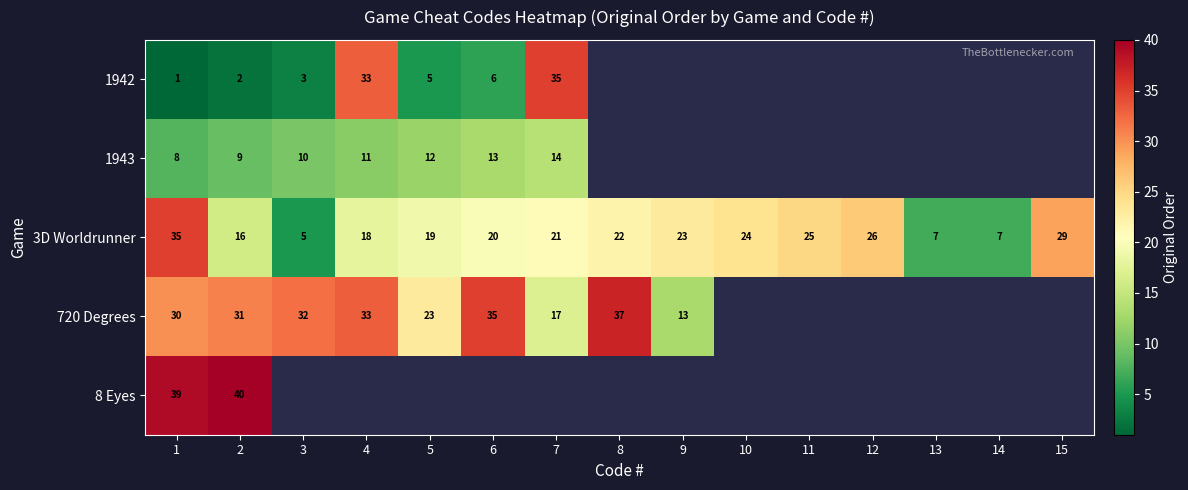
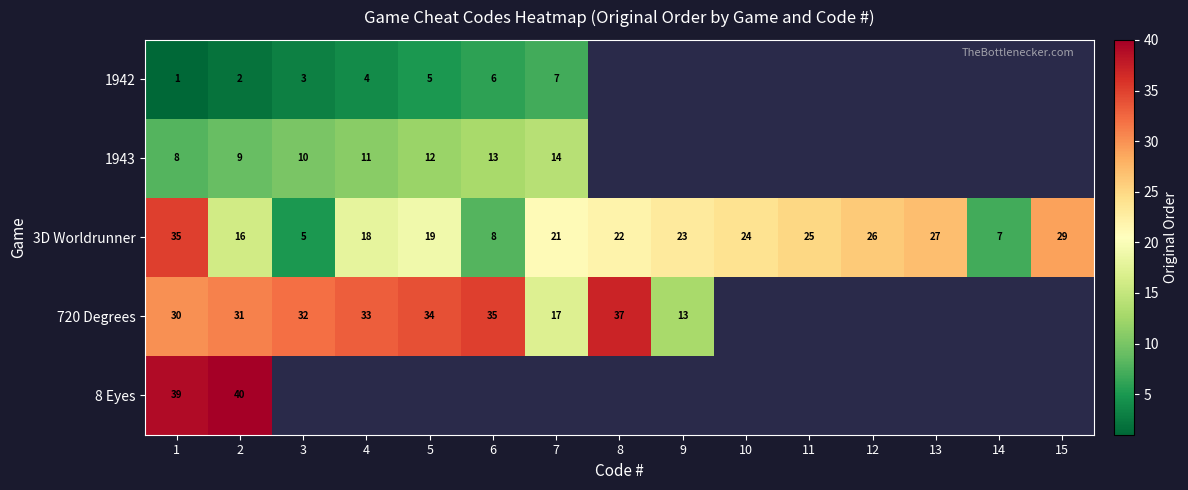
1942, 4: 33 -> 4
1942, 7: 35 -> 7
3D Worldrunner, 6: 20 -> 8
3D Worldrunner, 13: 7 -> 27
720 Degrees, 5: 23 -> 34
